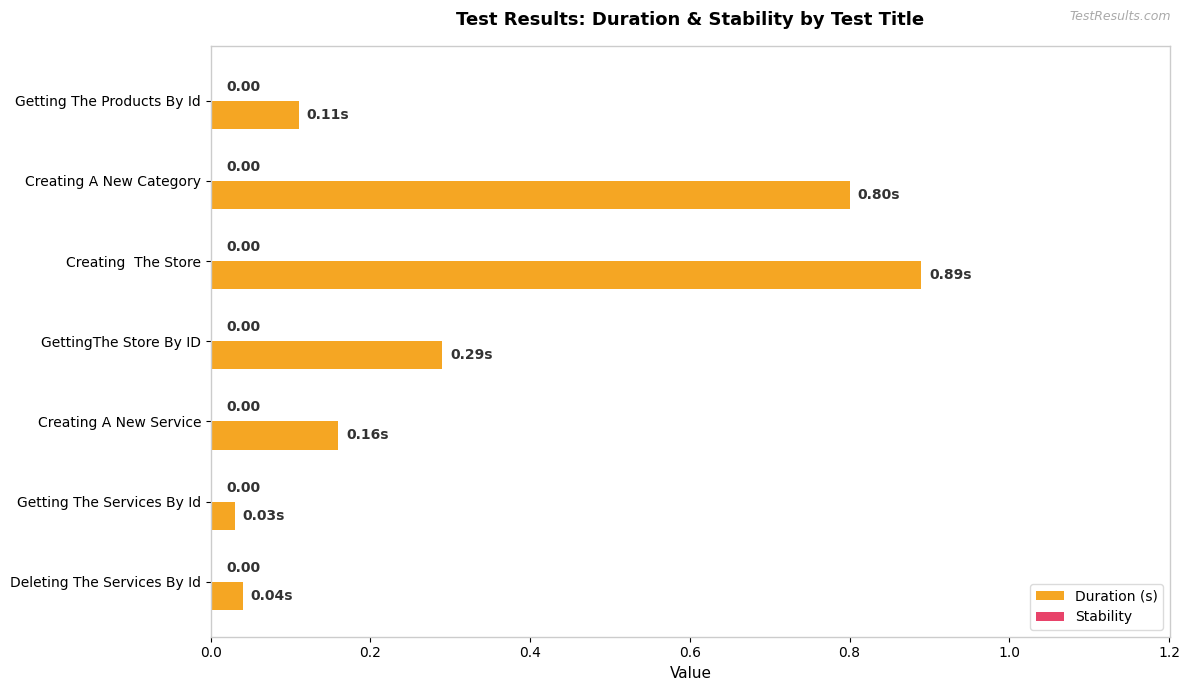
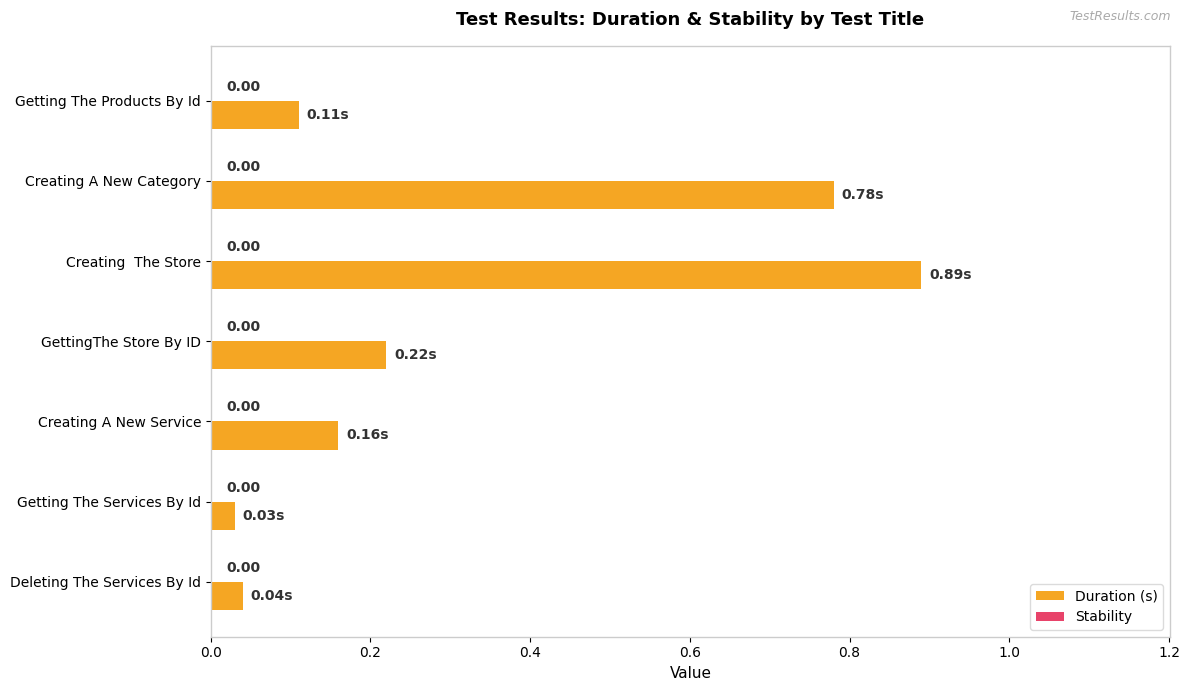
Duration (s), Creating A New Category: 0.80s -> 0.78s
Duration (s), GettingThe Store By ID: 0.29s -> 0.22s
